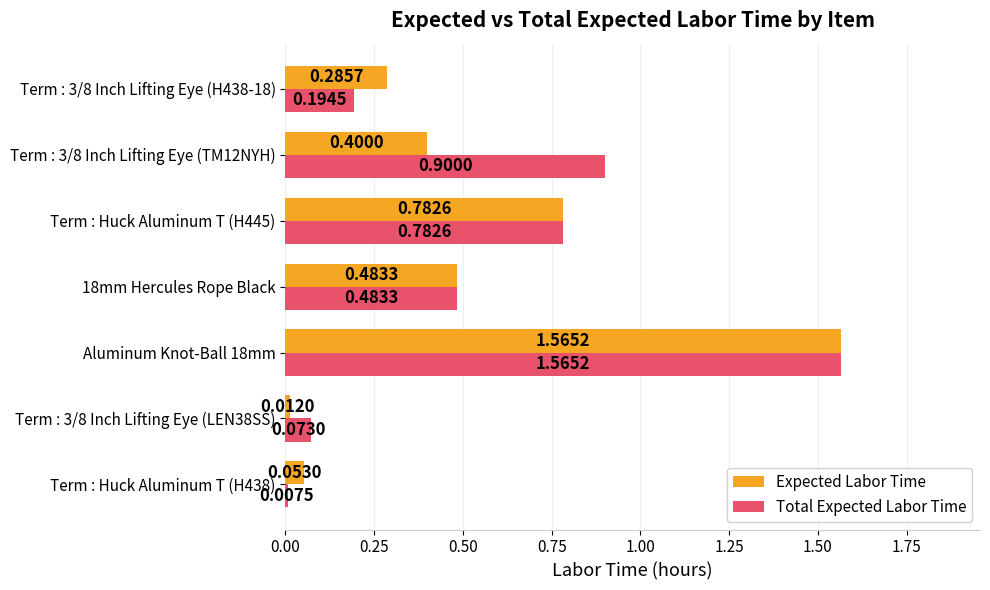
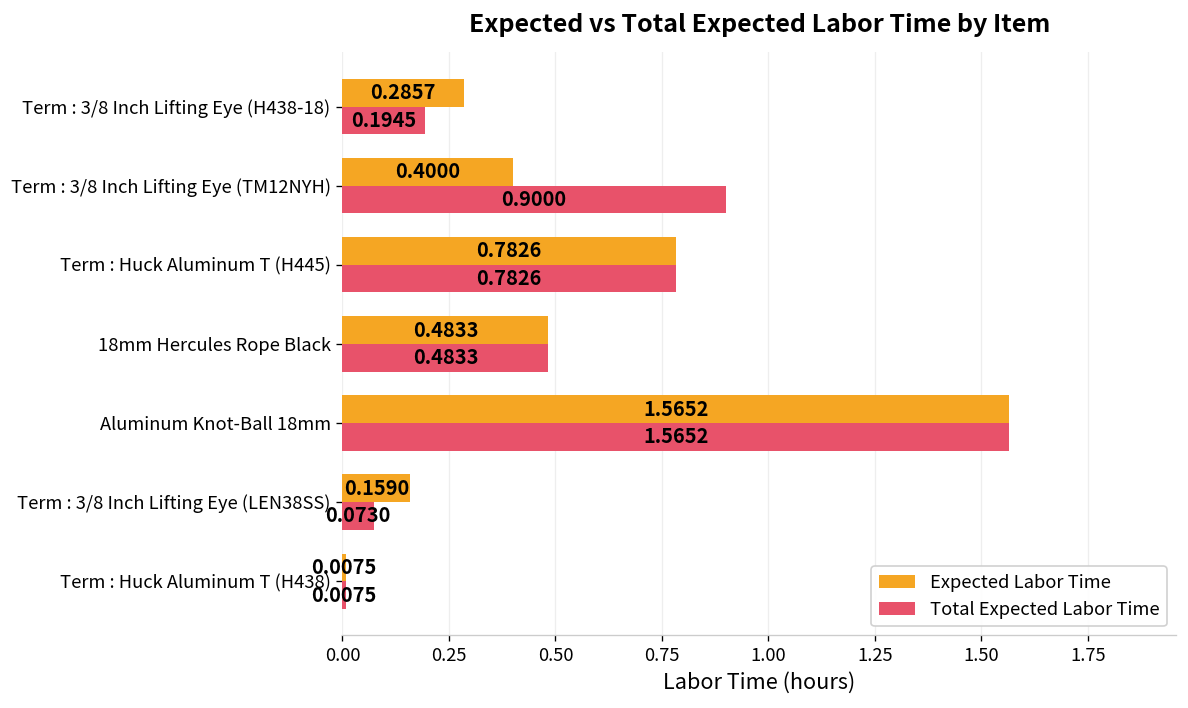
Expected Labor Time, Term : 3/8 Inch Lifting Eye (LEN38SS): 0.0120 -> 0.1590
Expected Labor Time, Term : Huck Aluminum T (H438): 0.0530 -> 0.0075
